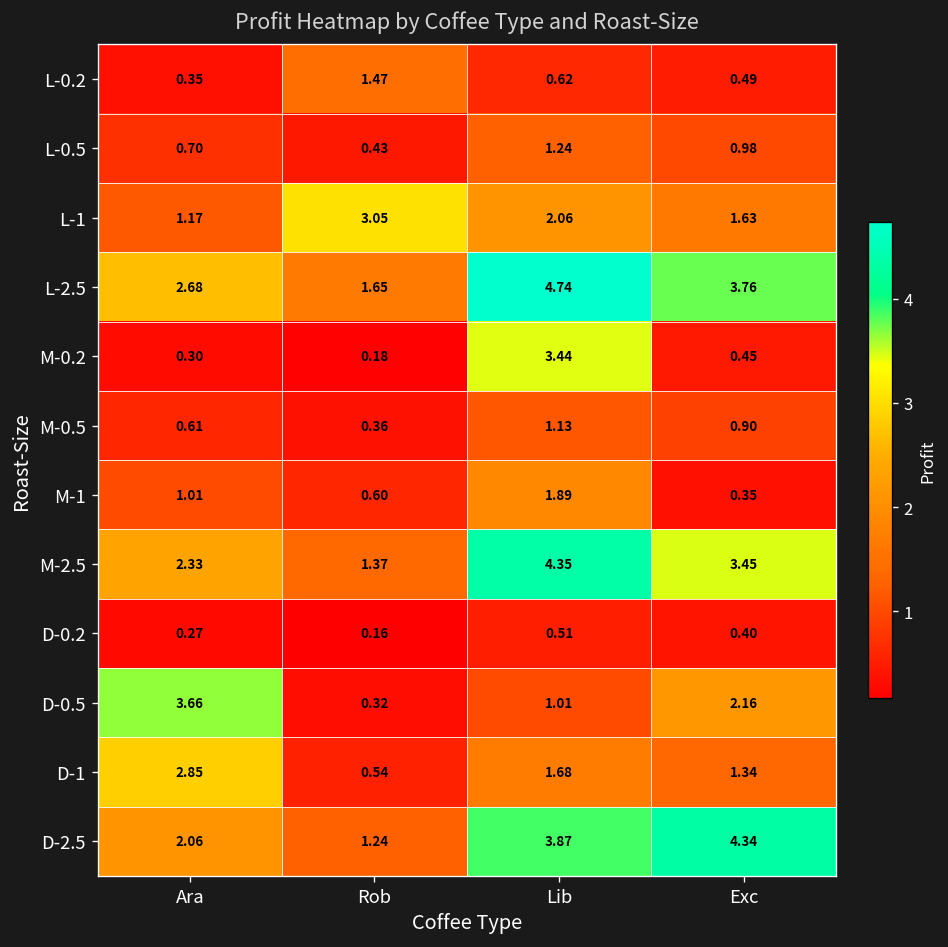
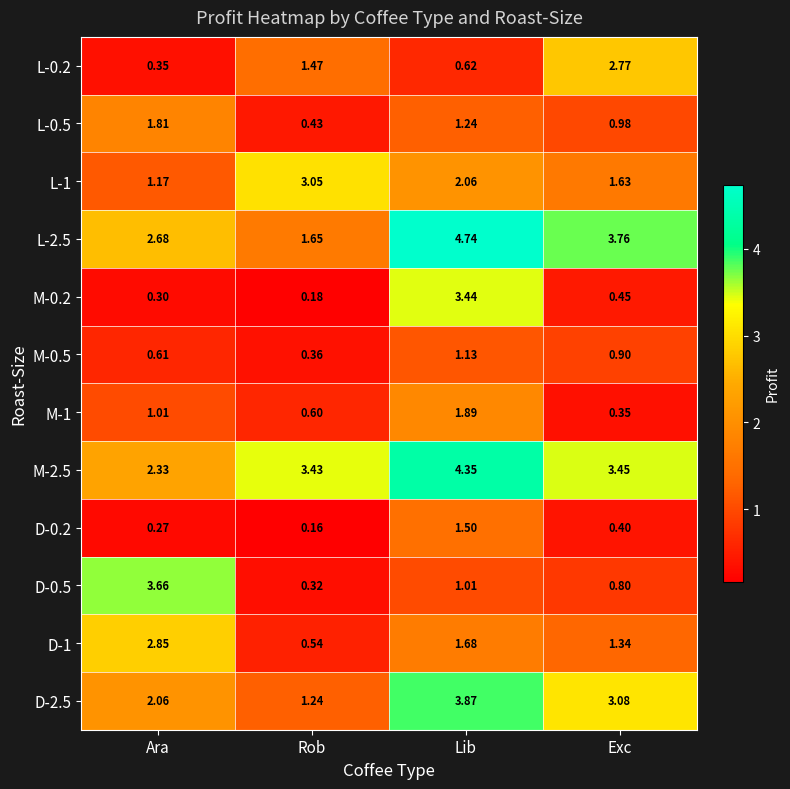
L-0.2, Exc: 0.49 -> 2.77
L-0.5, Ara: 0.70 -> 1.81
M-2.5, Rob: 1.37 -> 3.43
D-0.2, Lib: 0.51 -> 1.50
D-0.5, Exc: 2.16 -> 0.80
D-2.5, Exc: 4.34 -> 3.08
